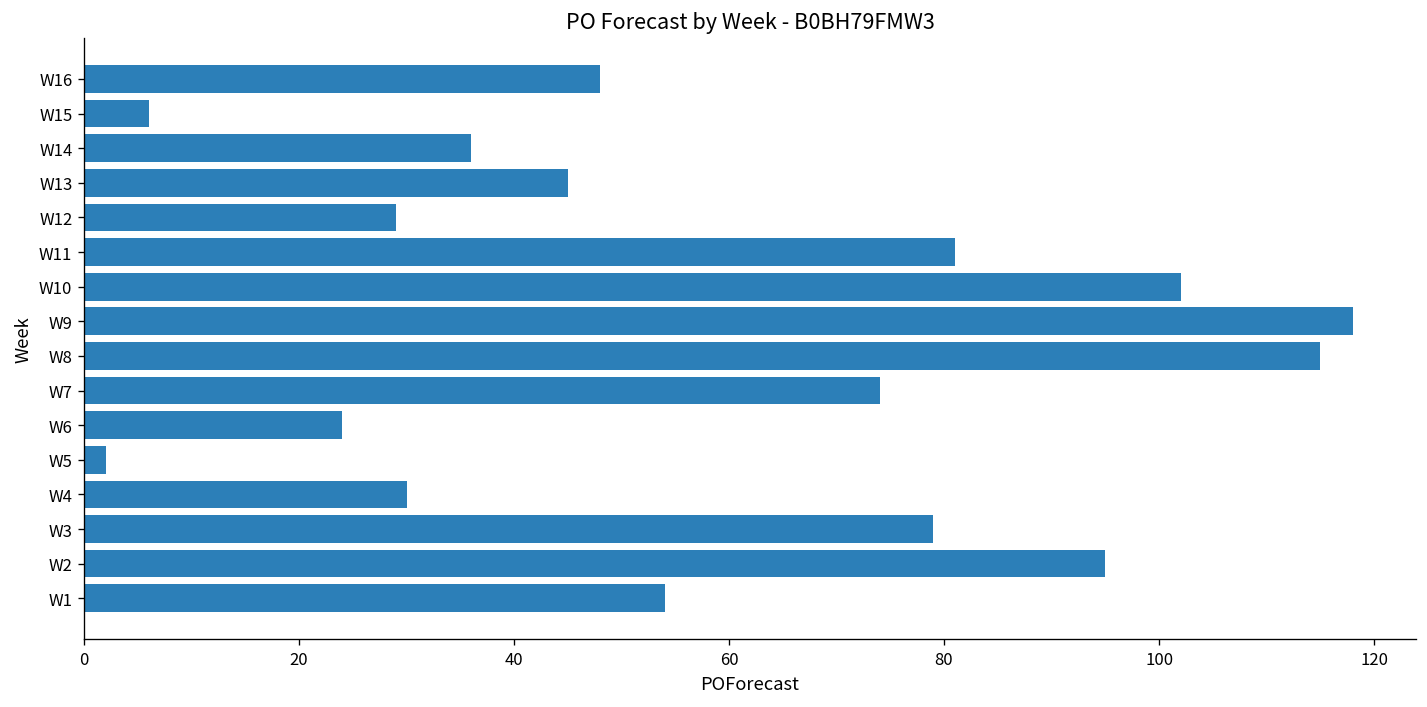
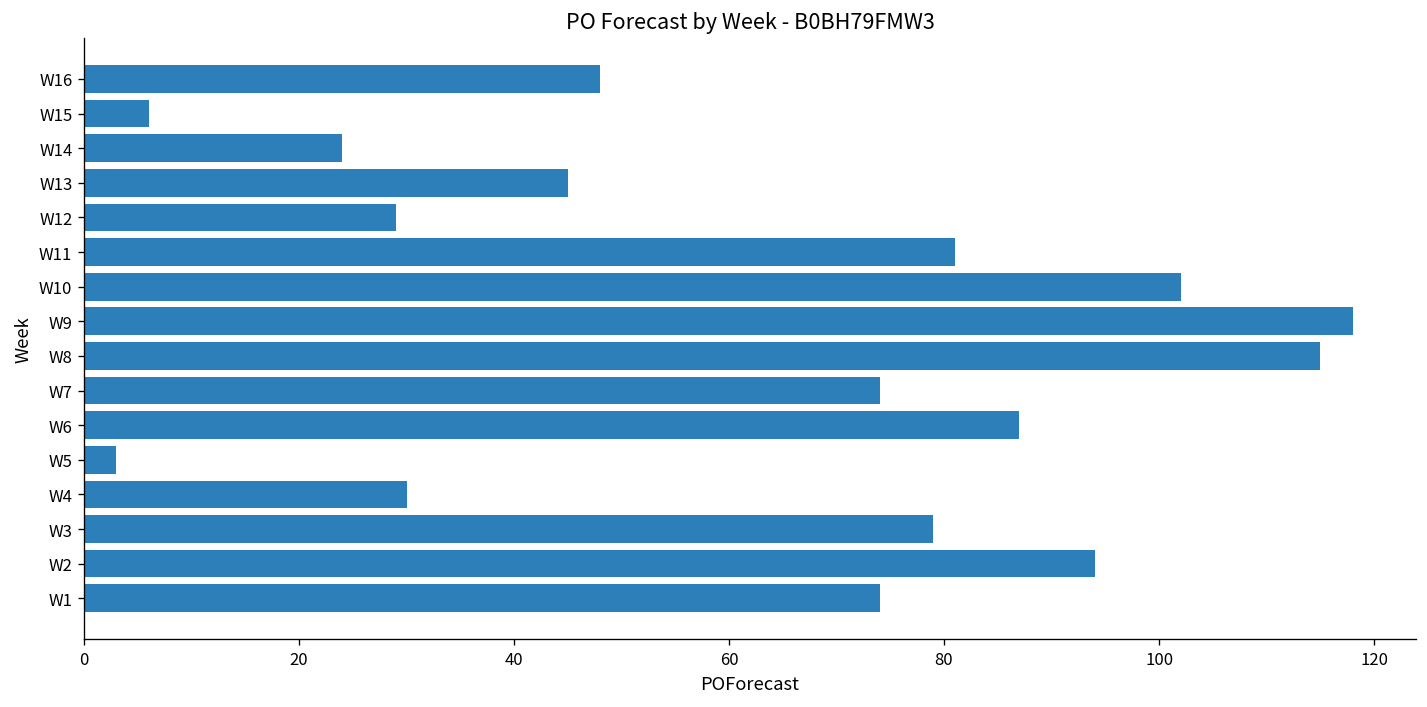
W14: 36 -> 24
W6: 24 -> 87
W5: 2 -> 3
W2: 95 -> 94
W1: 54 -> 74
